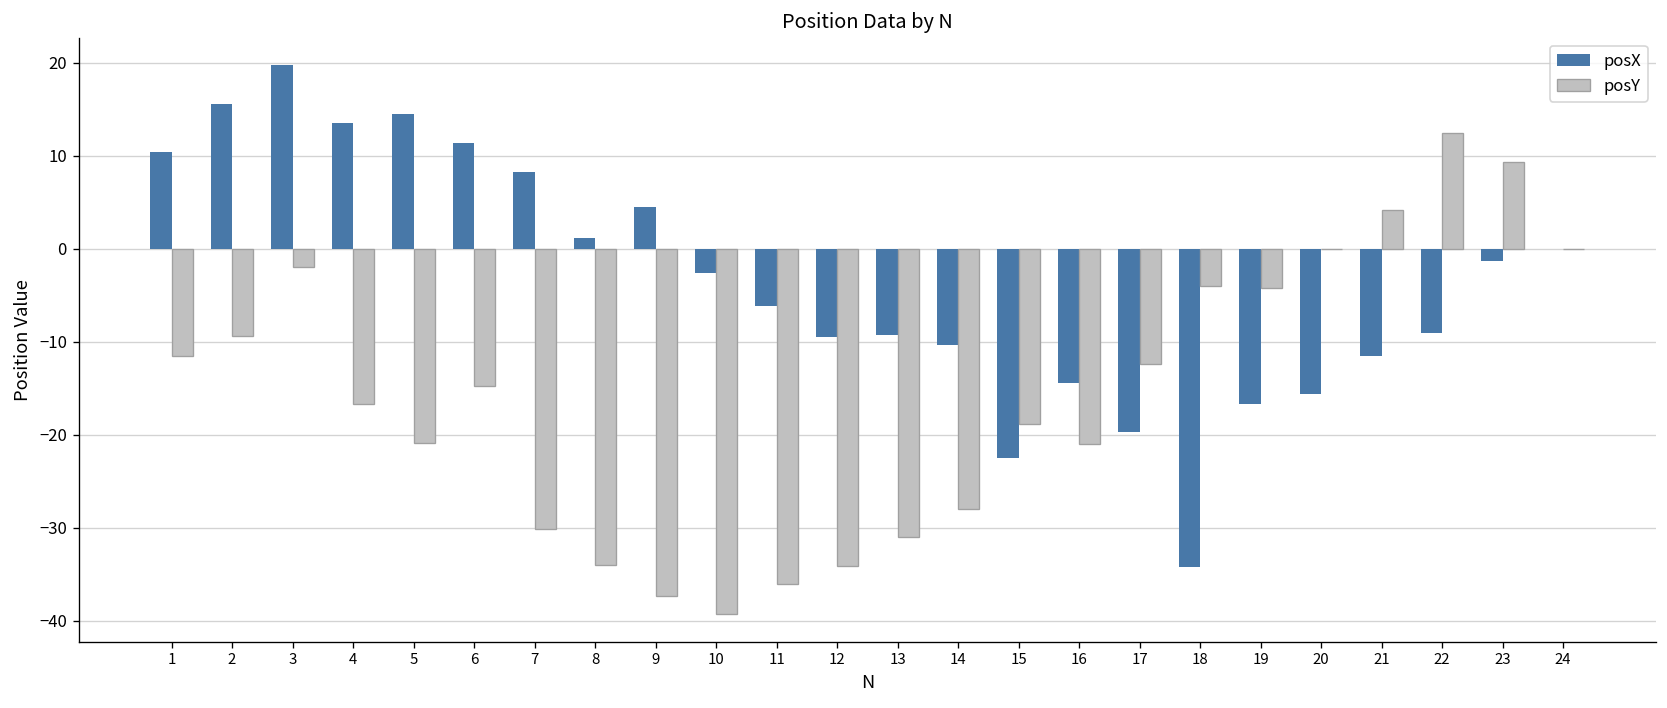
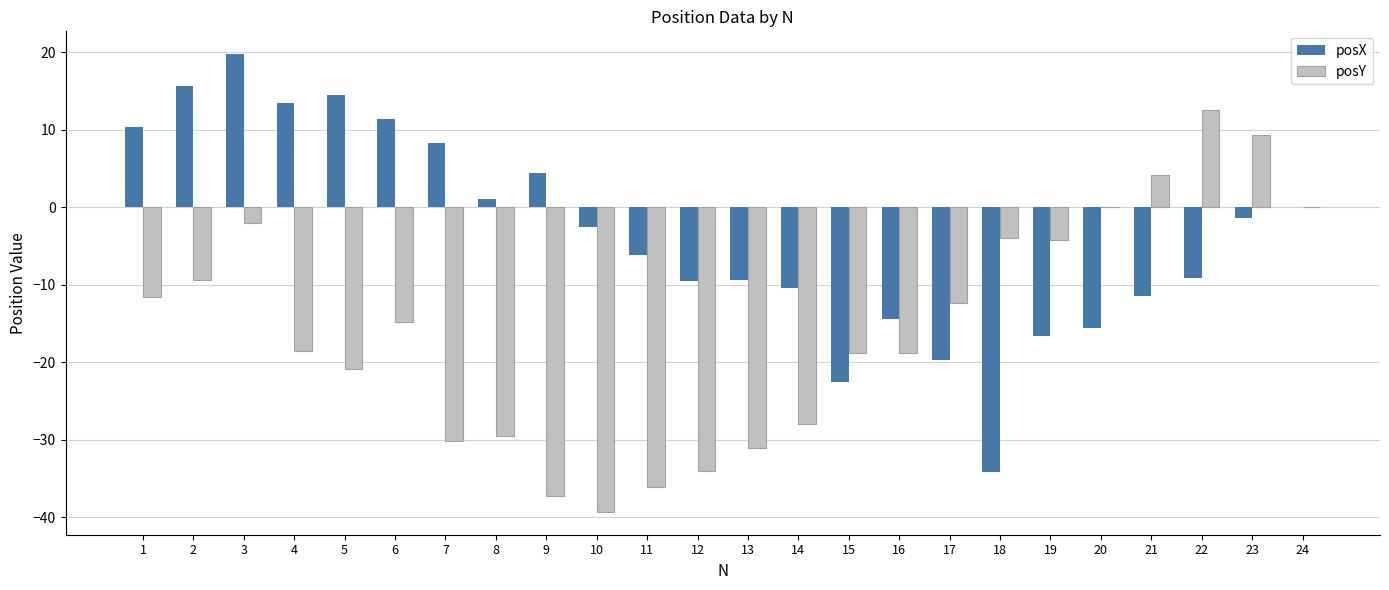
posY, 4: -17 -> -19
posY, 8: -34 -> -29
posY, 16: -21 -> -19
